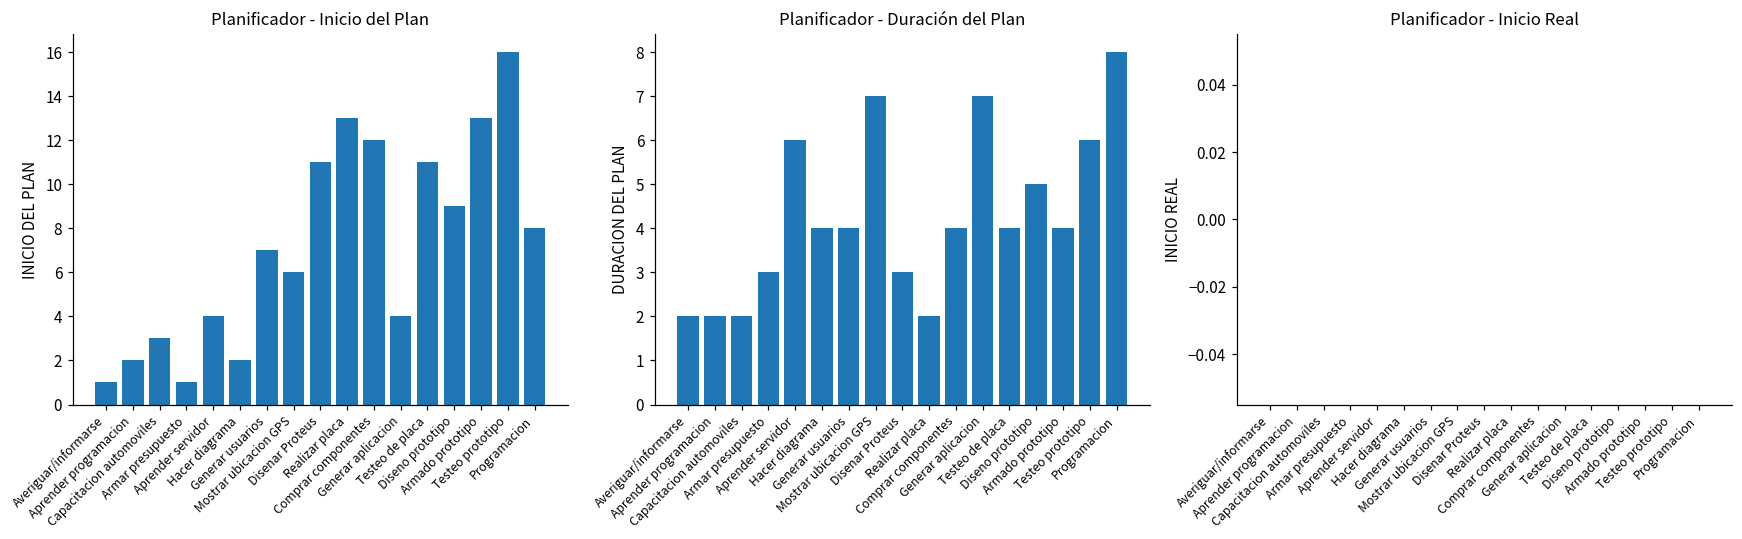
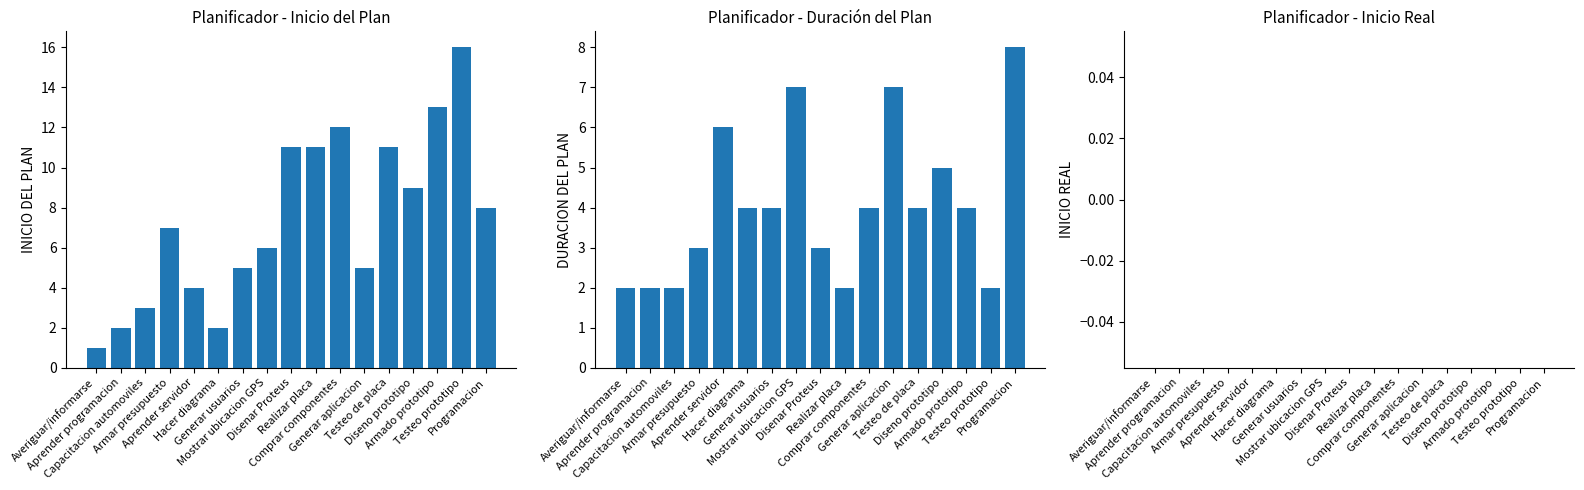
Planificador - Inicio del Plan, Armar presupuesto: 1 -> 7
Planificador - Inicio del Plan, Generar usuarios: 7 -> 5
Planificador - Inicio del Plan, Realizar placa: 13 -> 11
Planificador - Inicio del Plan, Generar aplicacion: 4 -> 5
Planificador - Duración del Plan, Testeo prototipo: 6 -> 2
